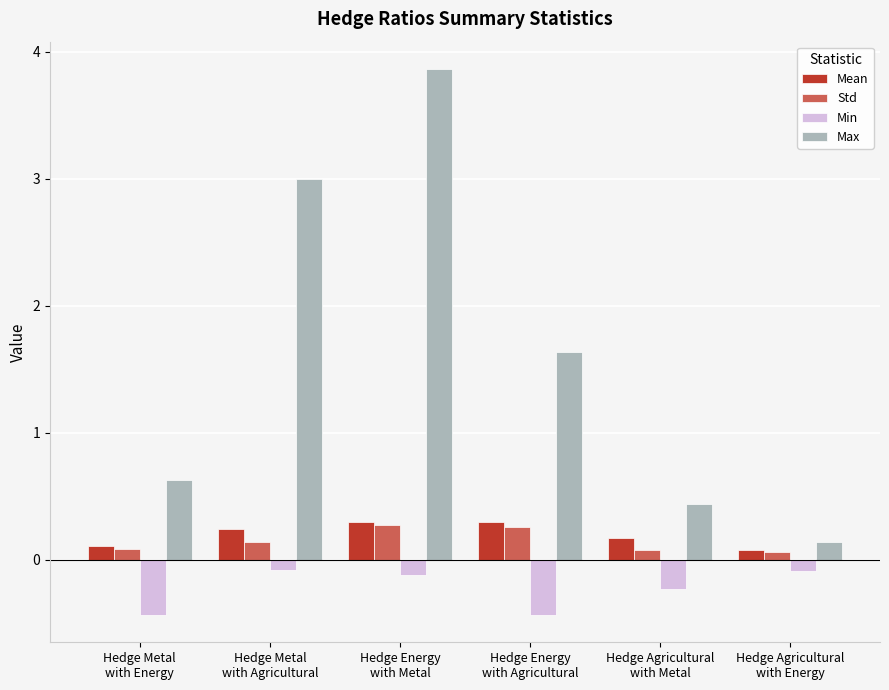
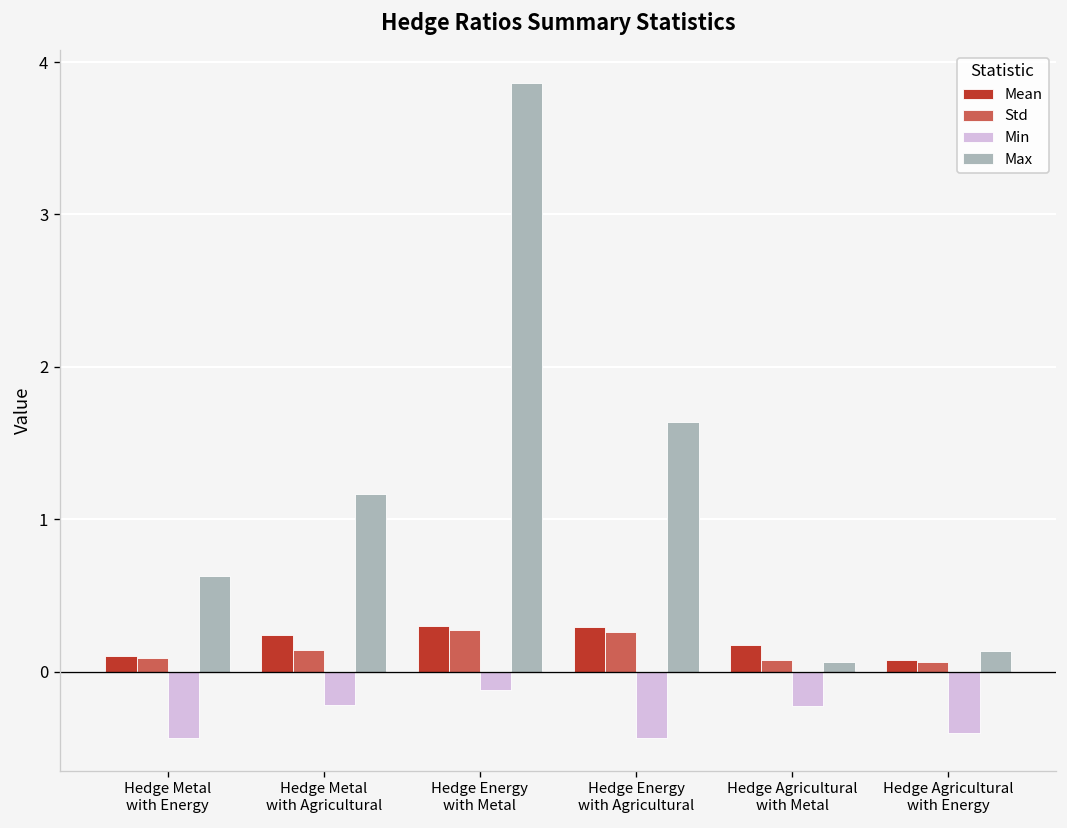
Min, Hedge Metal with Agricultural: -0.09 -> -0.22
Max, Hedge Metal with Agricultural: 3.00 -> 1.16
Max, Hedge Agricultural with Metal: 0.44 -> 0.06
Min, Hedge Agricultural with Energy: -0.09 -> -0.40
